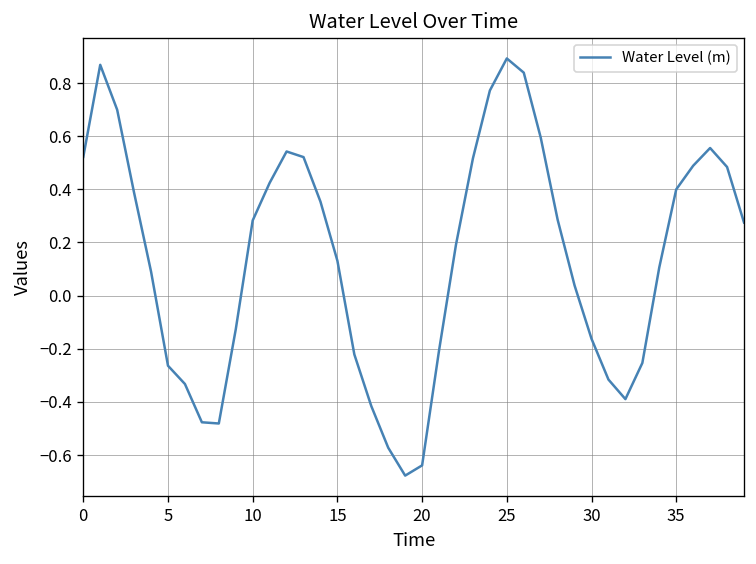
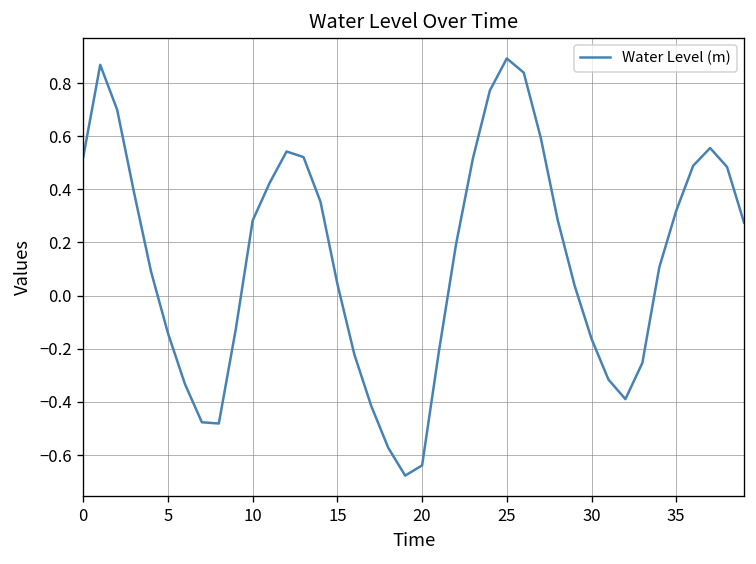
5: -0.26 -> -0.14
15: 0.13 -> 0.04
35: 0.40 -> 0.32
